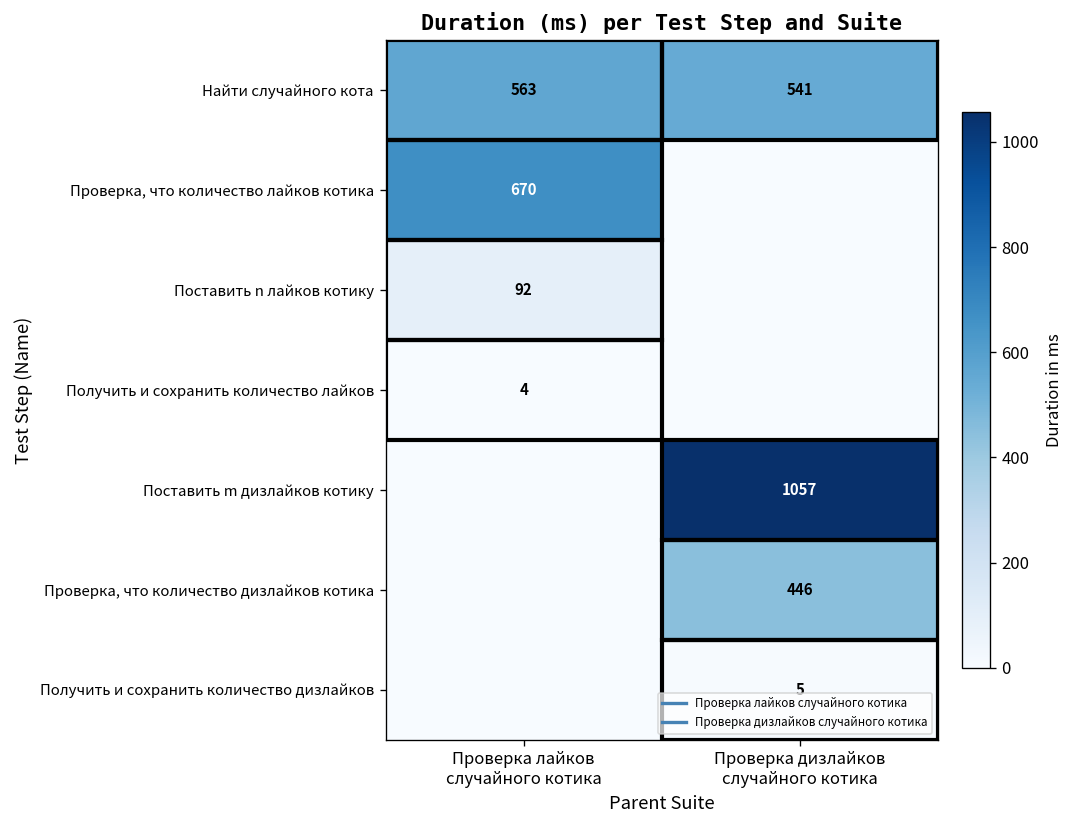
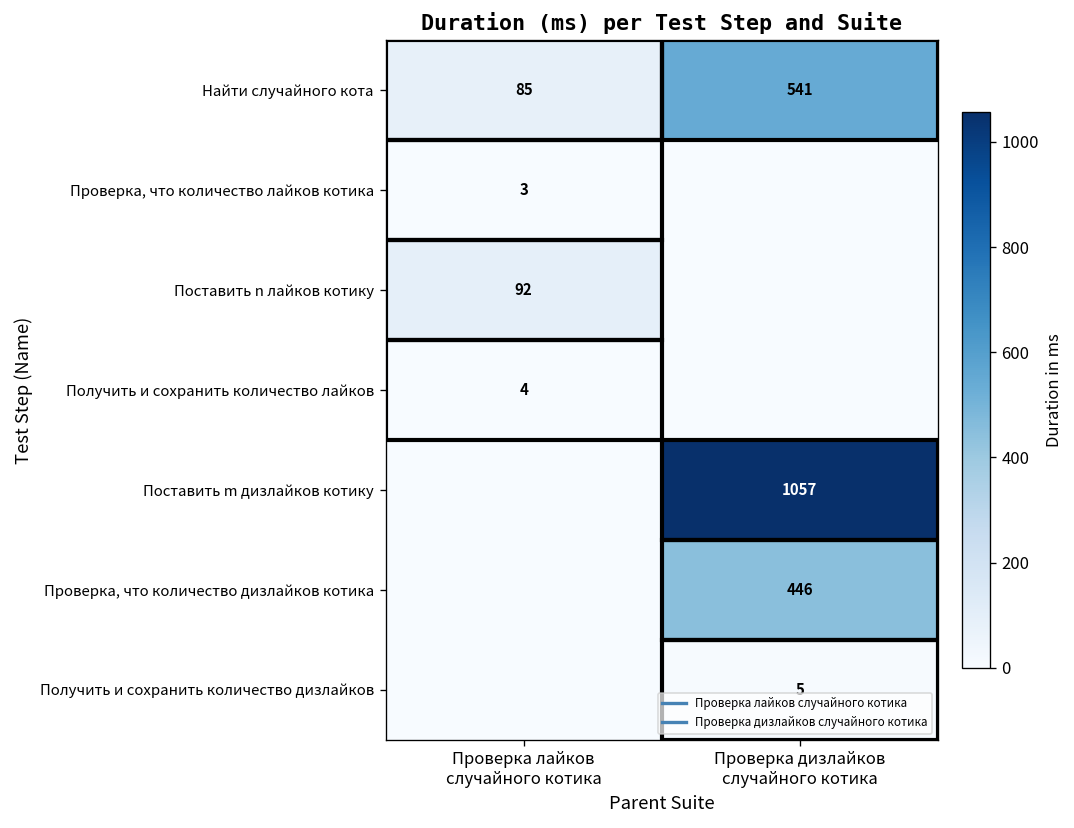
Найти случайного кота, Проверка лайков случайного котика: 563 -> 85
Проверка, что количество лайков котика, Проверка лайков случайного котика: 670 -> 3
